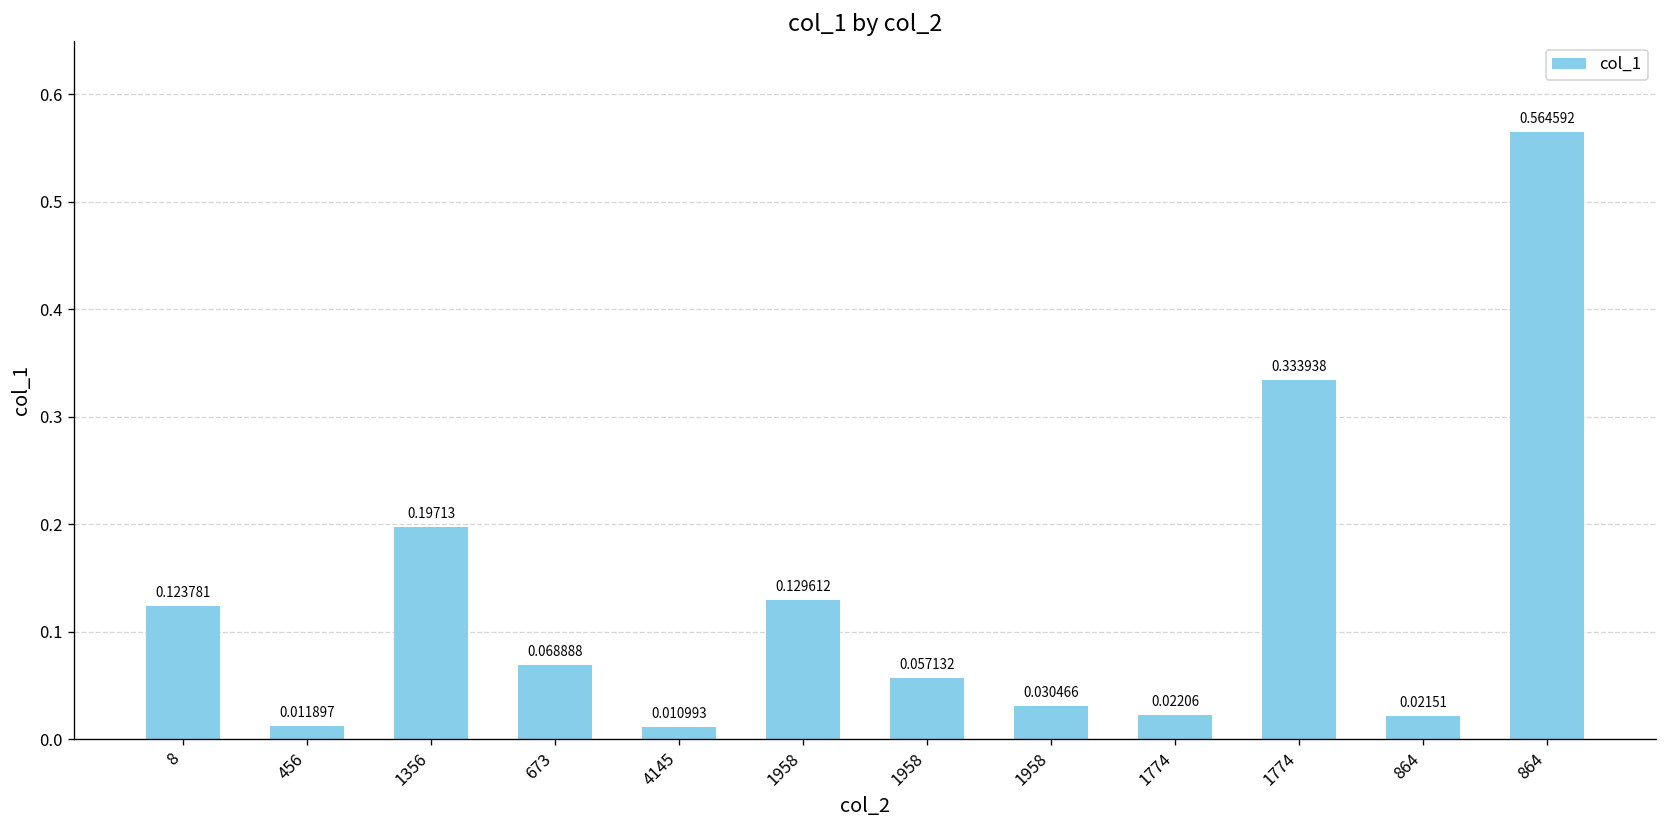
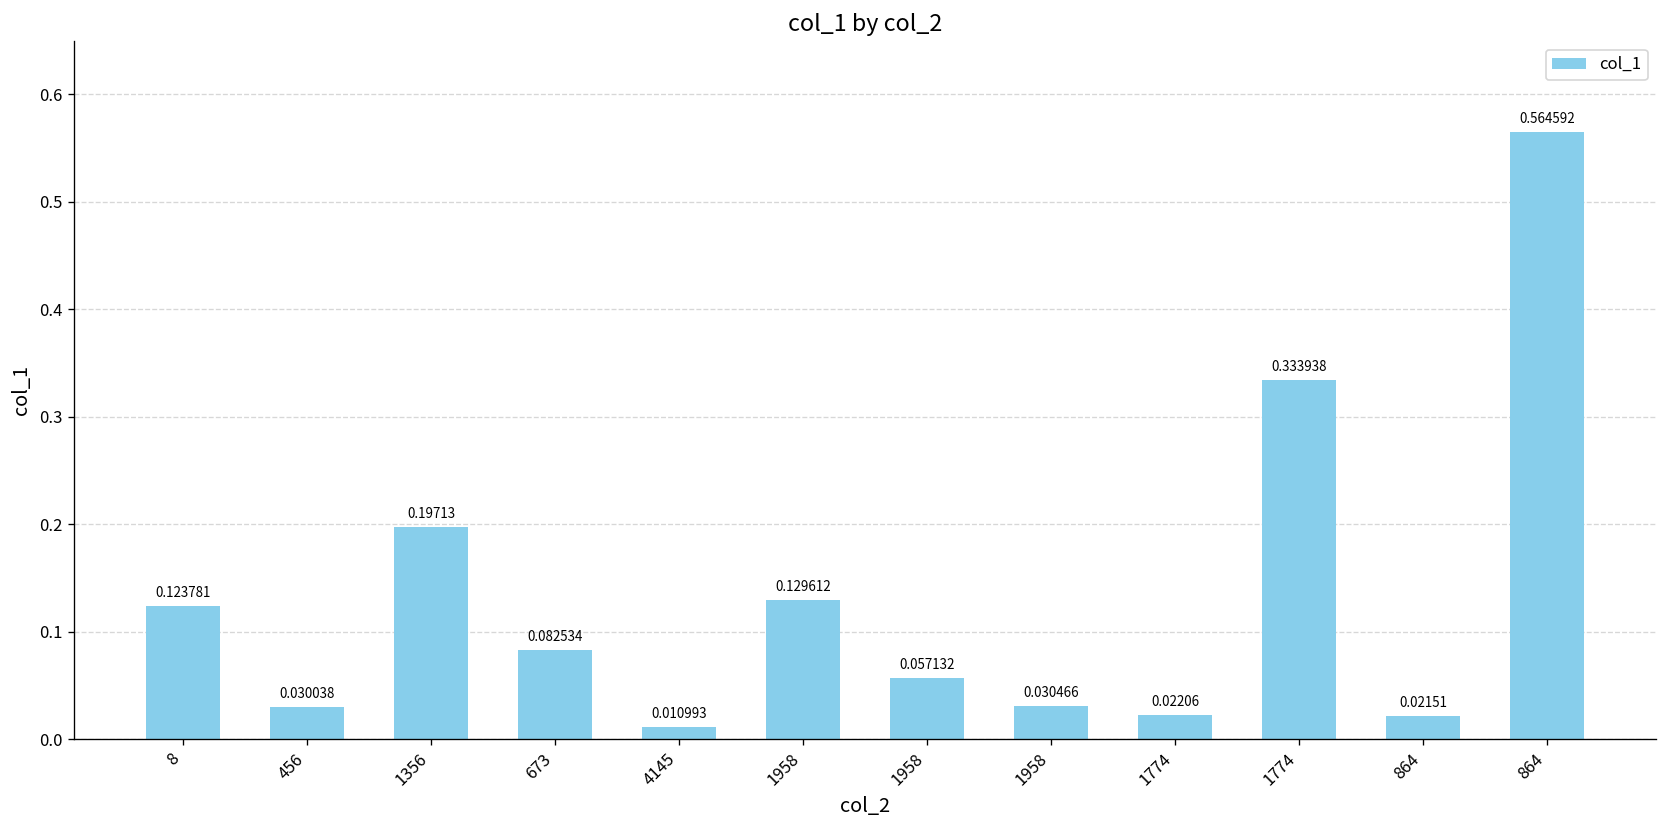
456: 0.011897 -> 0.030038
673: 0.068888 -> 0.082534
